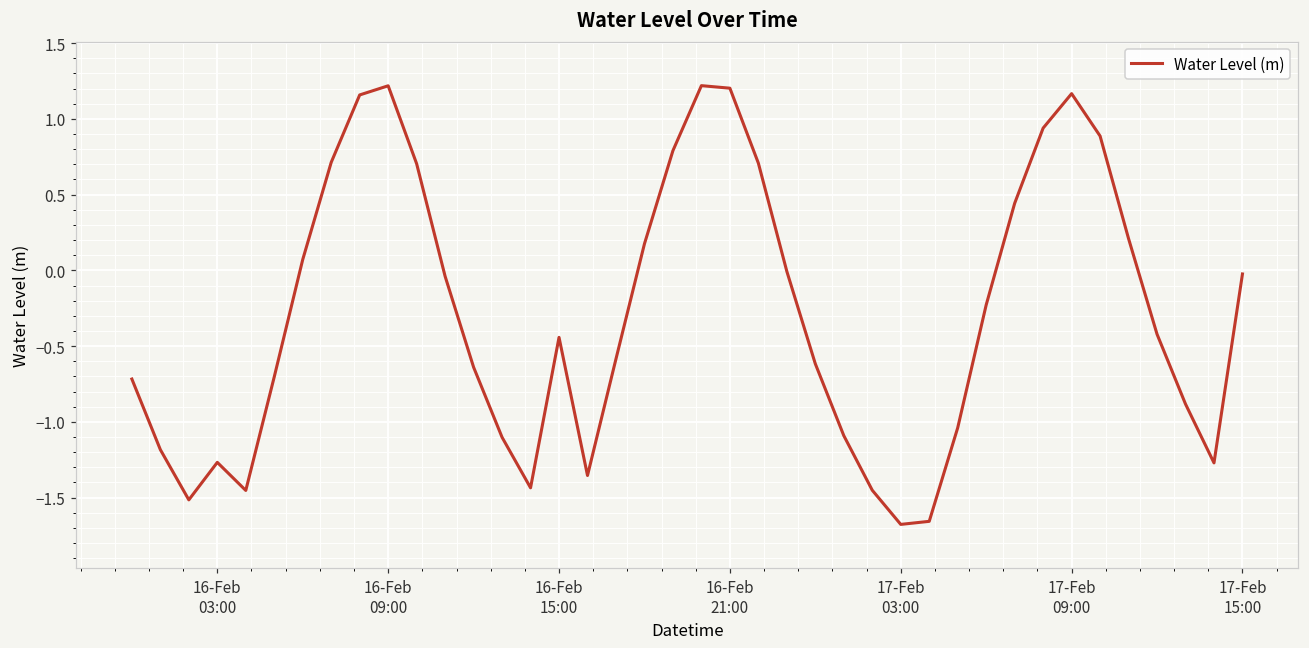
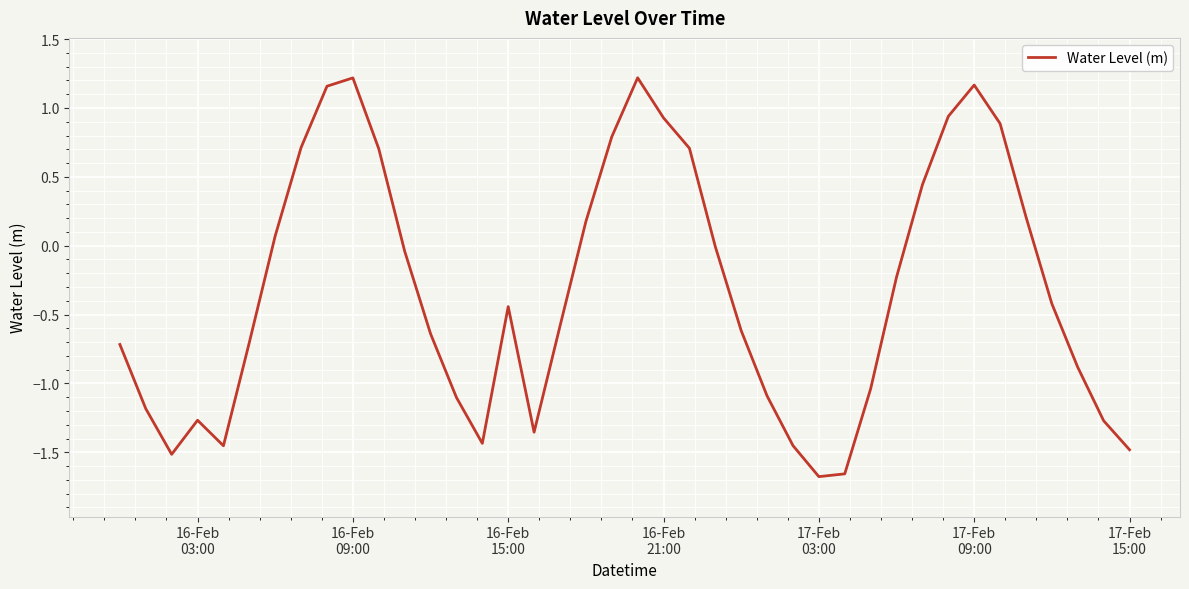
16-Feb 21:00: 1.20 -> 0.93
17-Feb 15:00: -0.02 -> -1.48
